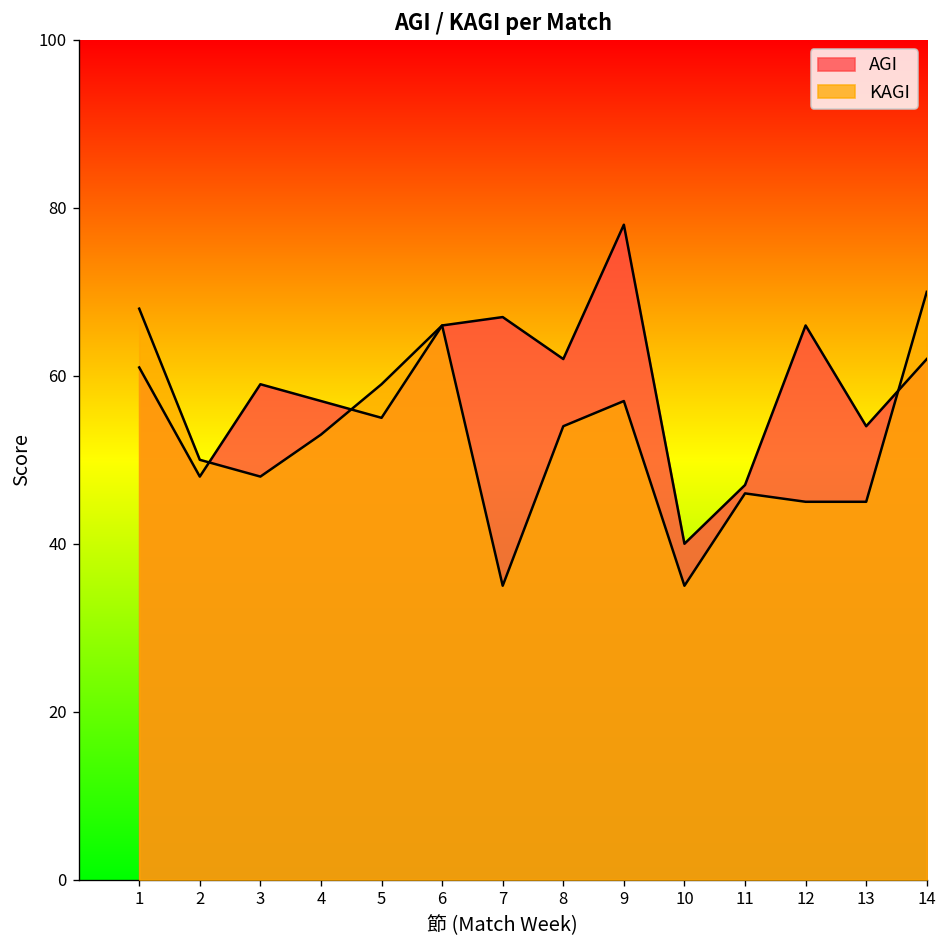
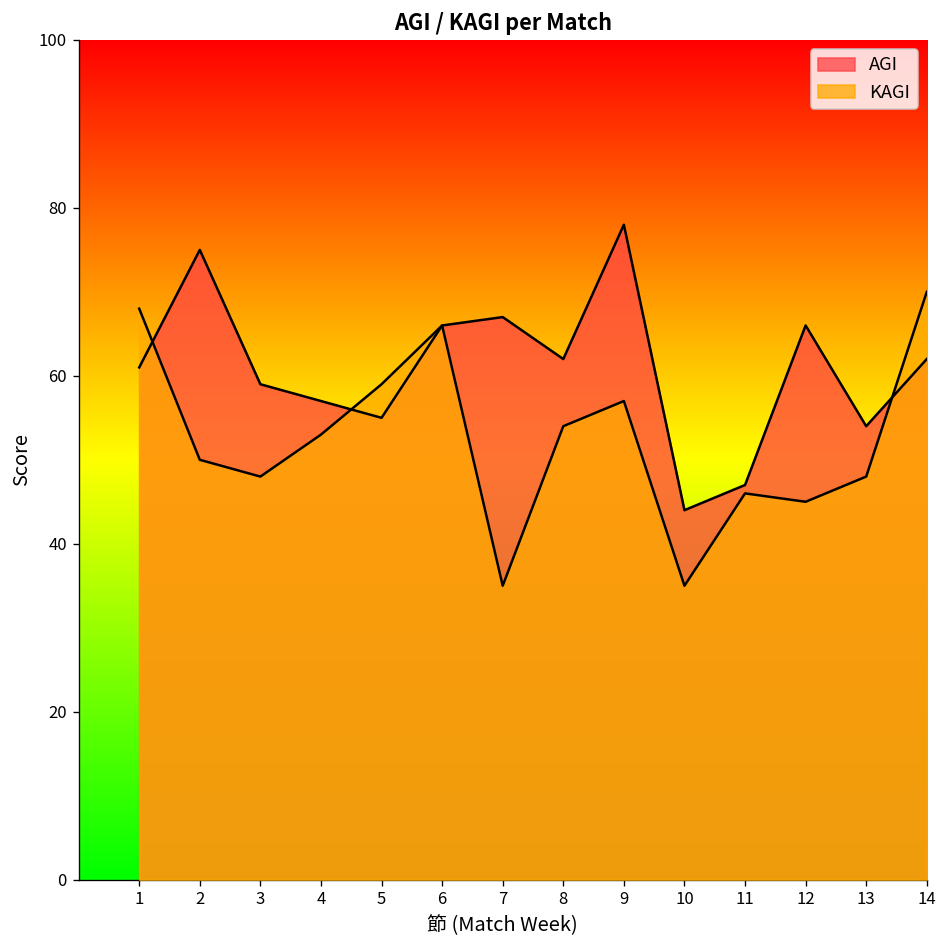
AGI, 2: 48 -> 75
AGI, 10: 40 -> 44
KAGI, 13: 45 -> 48
